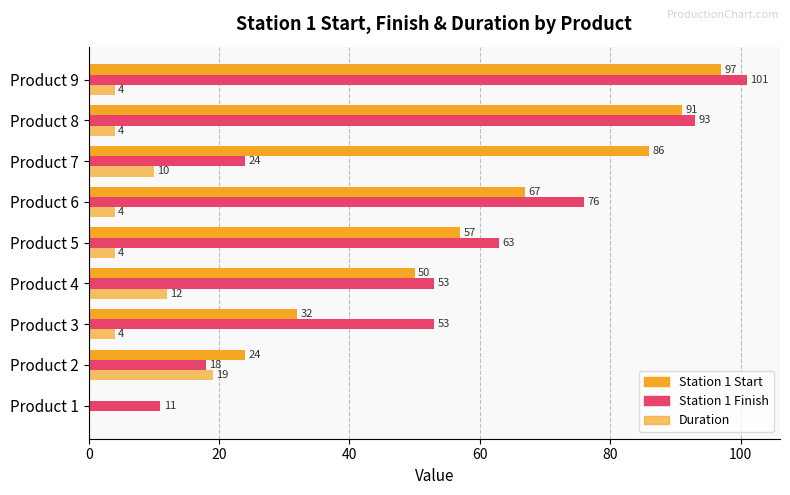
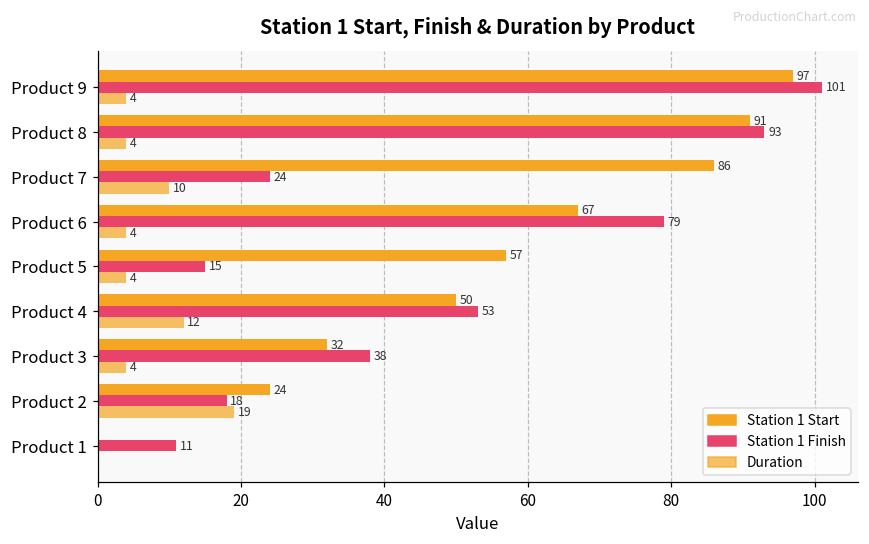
Station 1 Finish, Product 6: 76 -> 79
Station 1 Finish, Product 5: 63 -> 15
Station 1 Finish, Product 3: 53 -> 38
